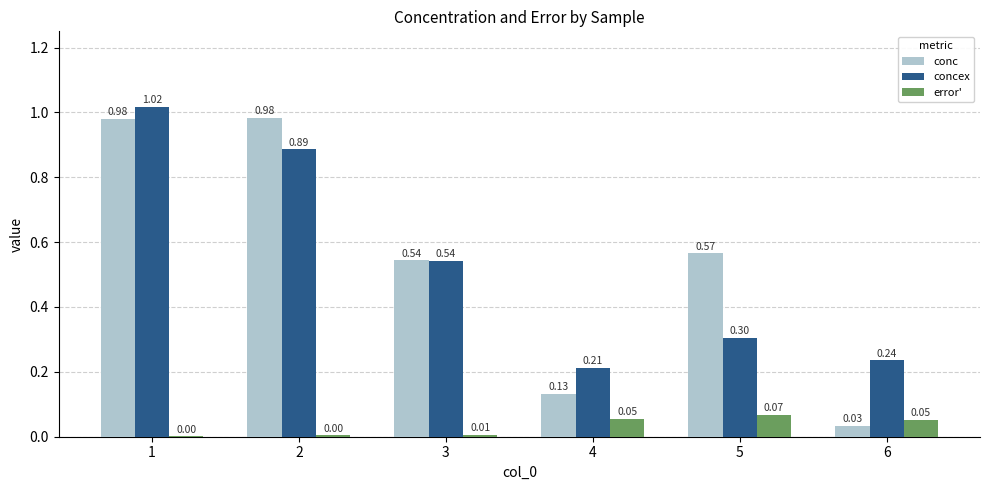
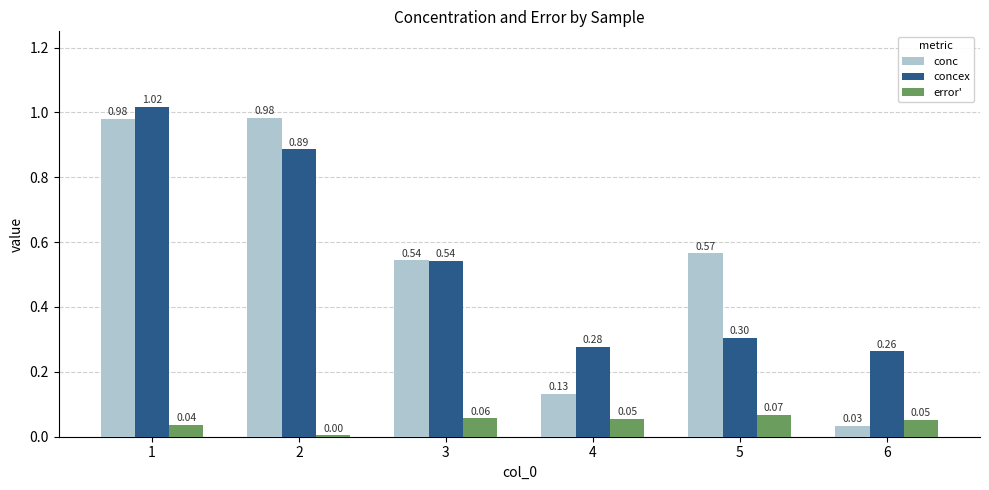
error', 1: 0.00 -> 0.04
error', 3: 0.01 -> 0.06
concex, 4: 0.21 -> 0.28
concex, 6: 0.24 -> 0.26
